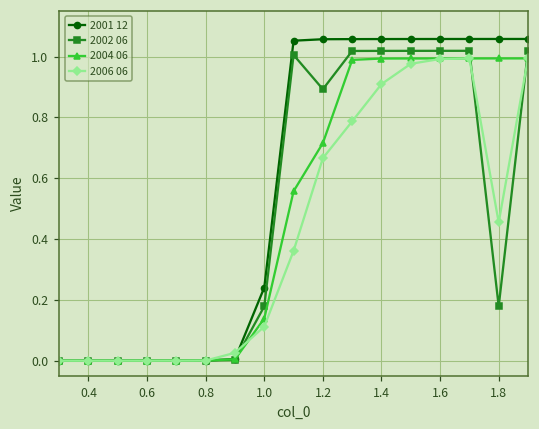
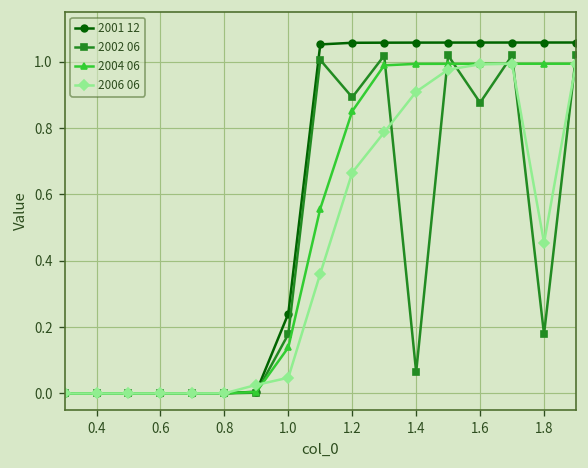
2006 06, 1.0: 0.11 -> 0.05
2004 06, 1.2: 0.72 -> 0.85
2002 06, 1.4: 1.02 -> 0.06
2002 06, 1.6: 1.02 -> 0.88
